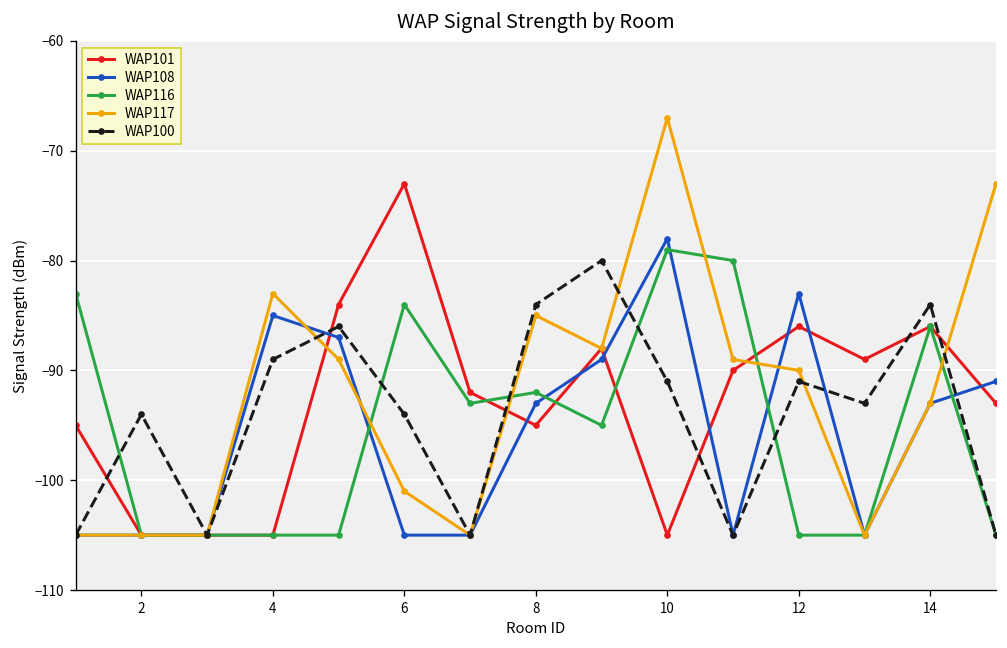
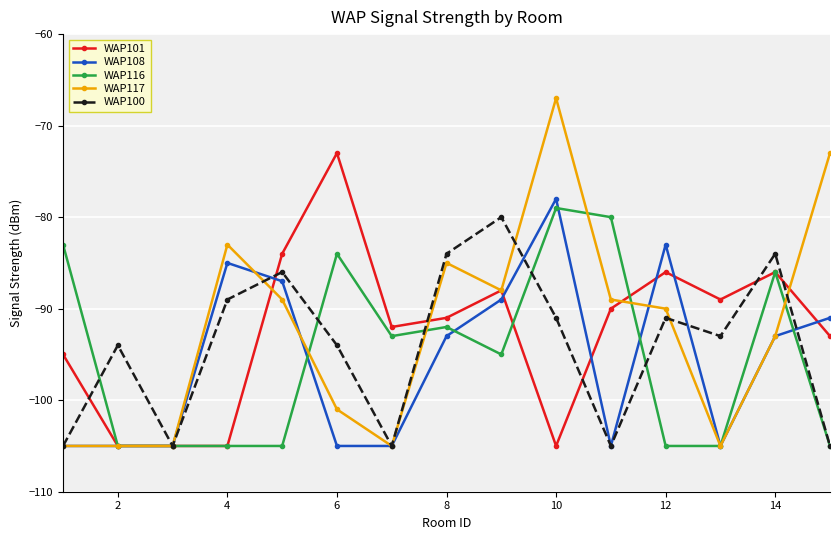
WAP101, 8: -95 -> -91
